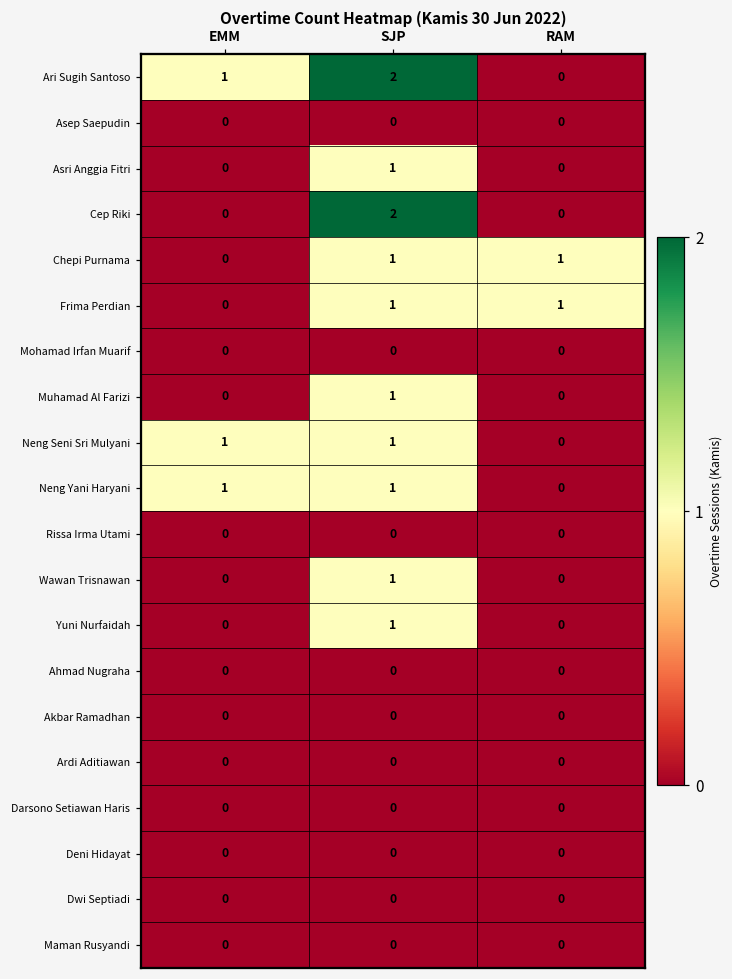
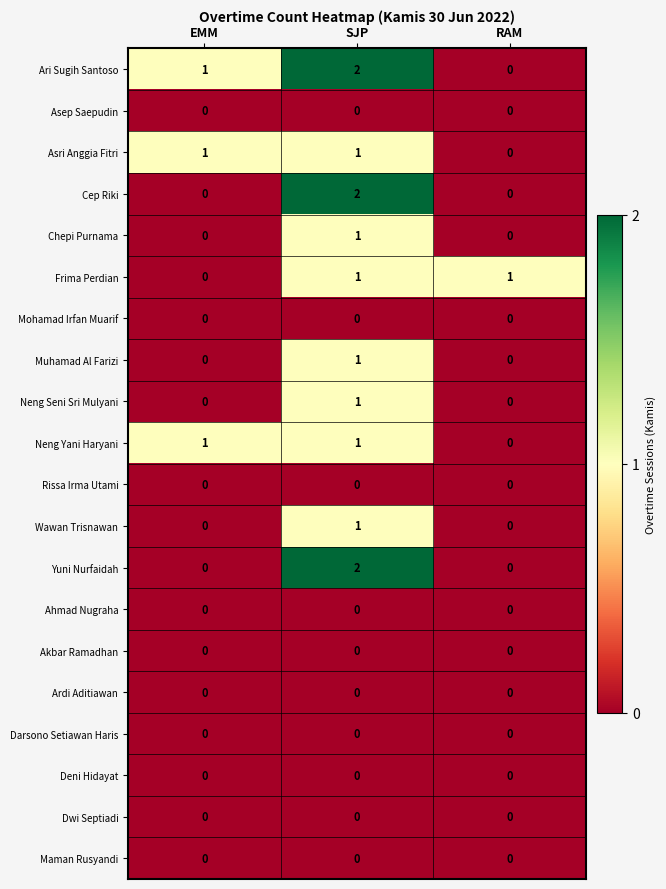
Asri Anggia Fitri, EMM: 0 -> 1
Chepi Purnama, RAM: 1 -> 0
Neng Seni Sri Mulyani, EMM: 1 -> 0
Yuni Nurfaidah, SJP: 1 -> 2
